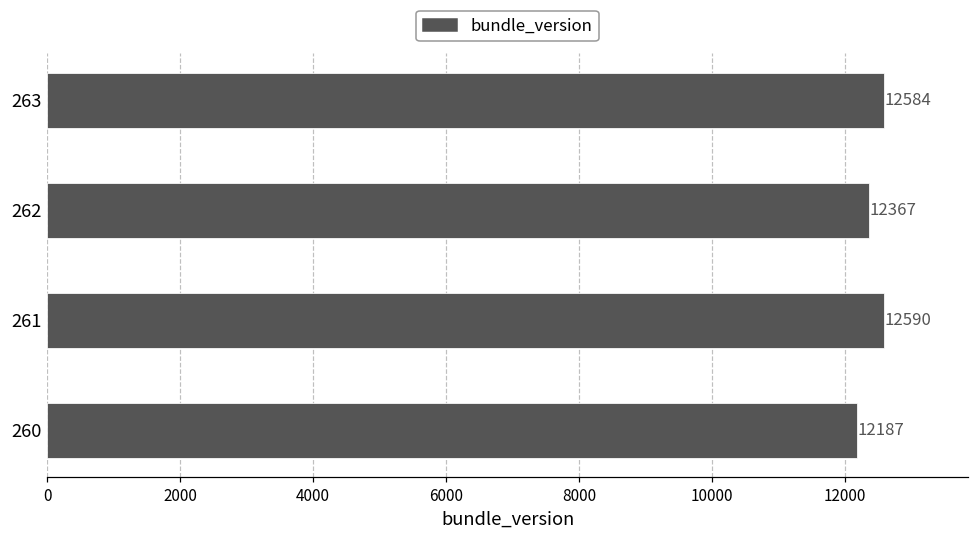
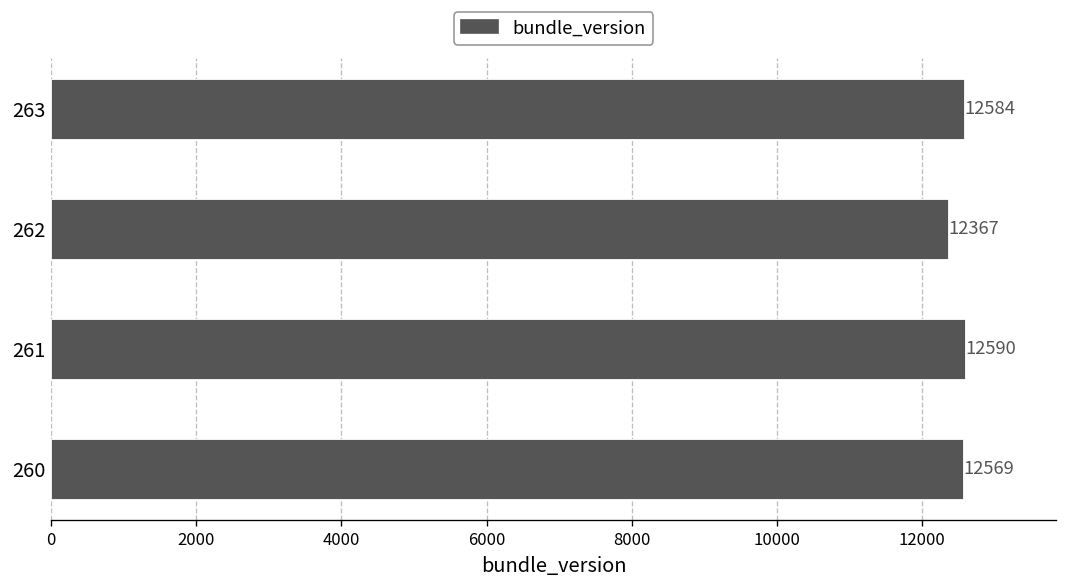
260: 12187 -> 12569
